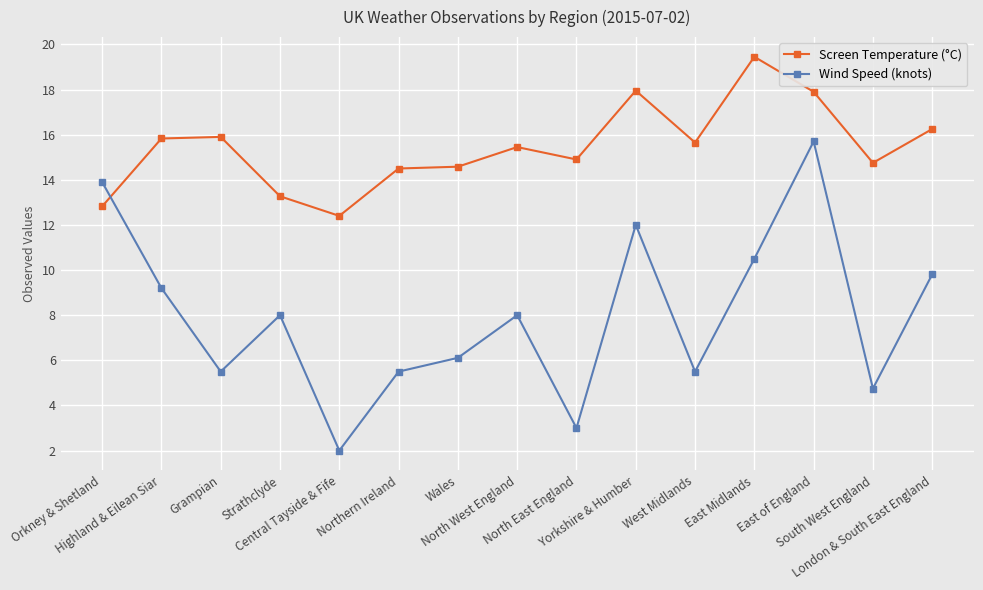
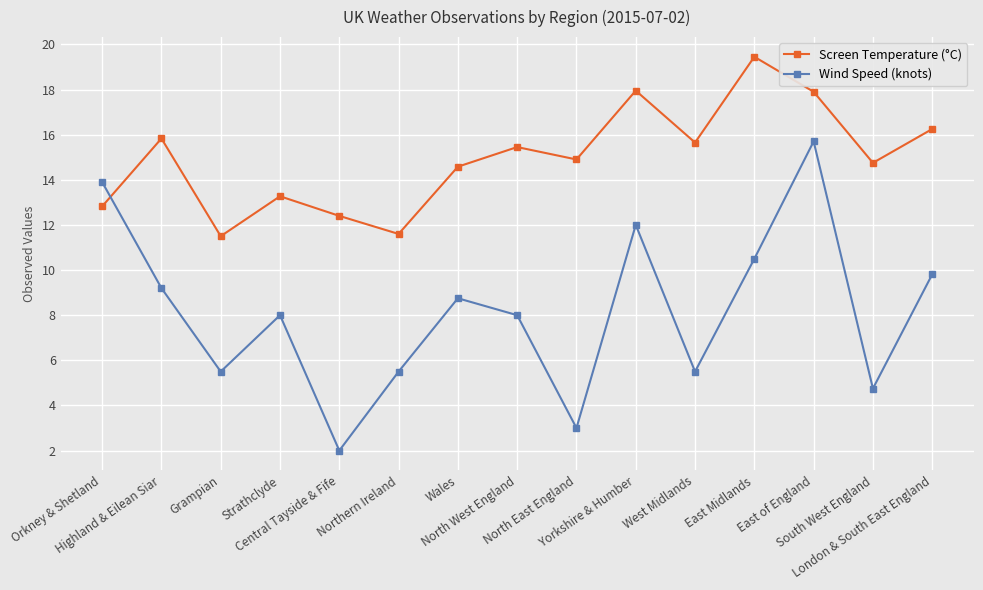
Screen Temperature (°C), Grampian: 15.9 -> 11.5
Screen Temperature (°C), Northern Ireland: 14.5 -> 11.6
Wind Speed (knots), Wales: 6.1 -> 8.8
